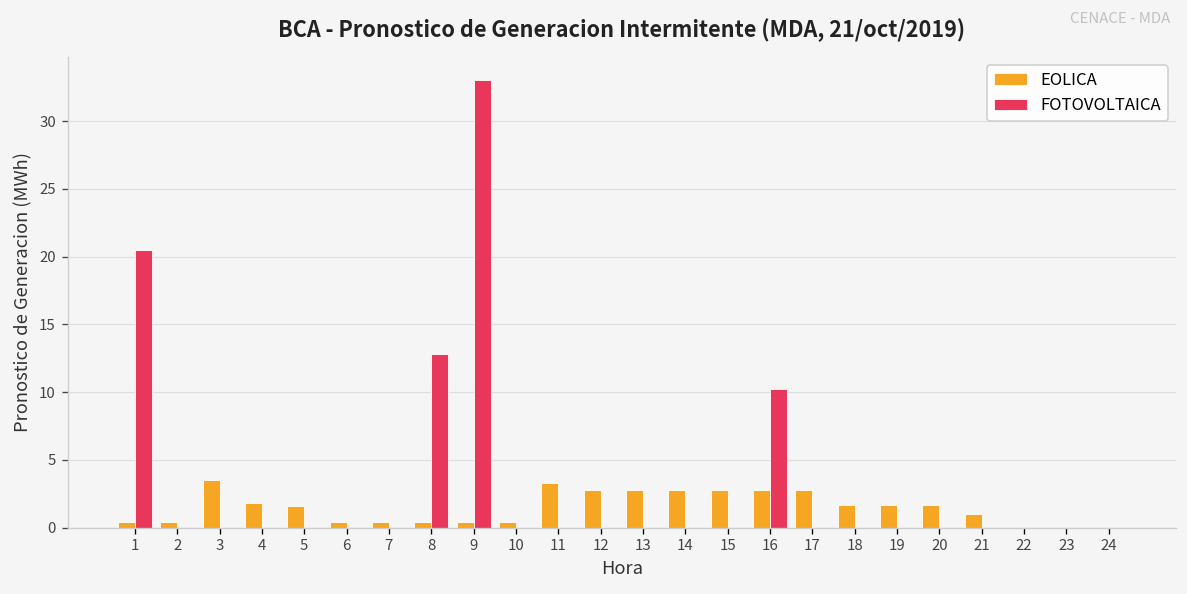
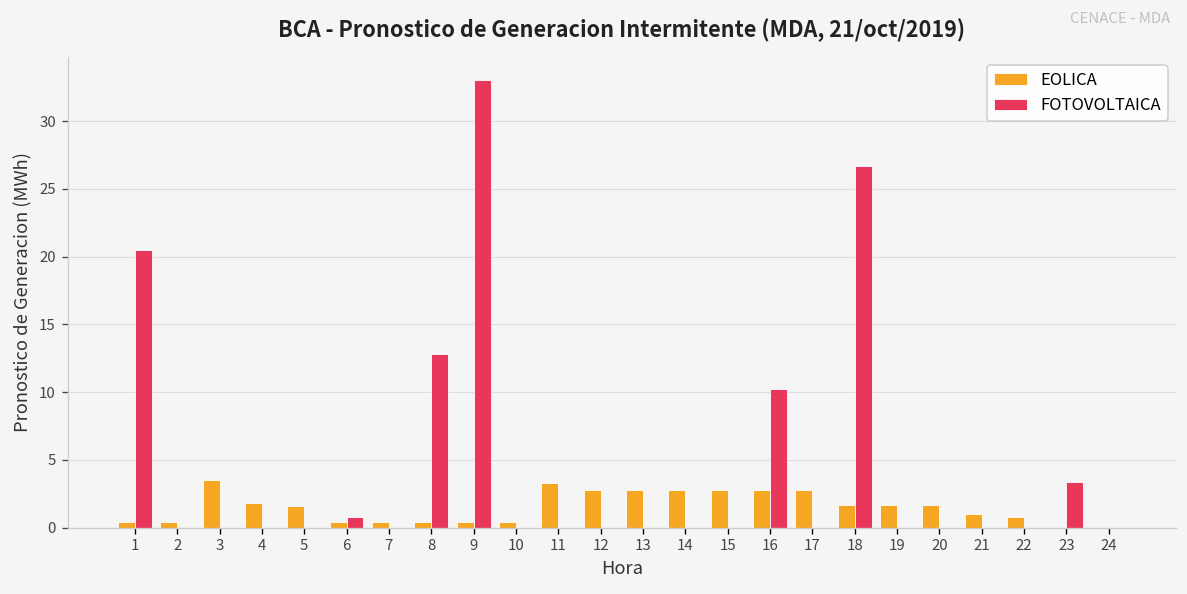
FOTOVOLTAICA, 6: 0.0 -> 0.8
FOTOVOLTAICA, 18: 0.0 -> 26.7
EOLICA, 22: 0.0 -> 0.8
FOTOVOLTAICA, 23: 0.0 -> 3.4
